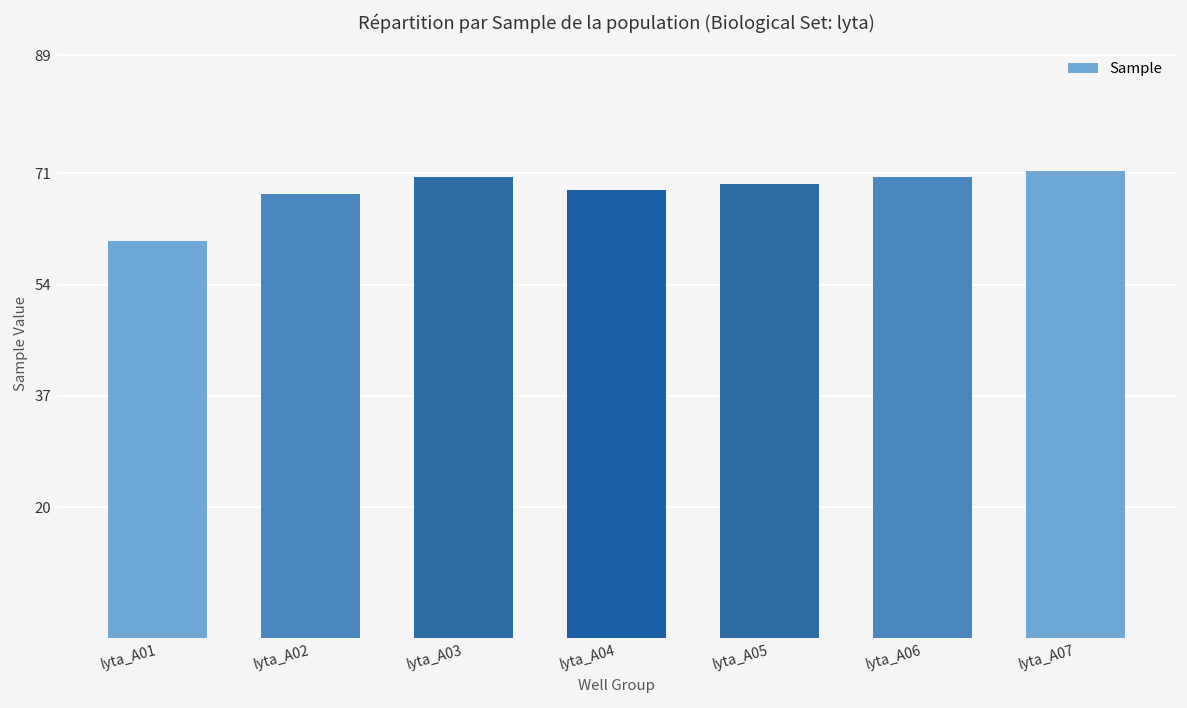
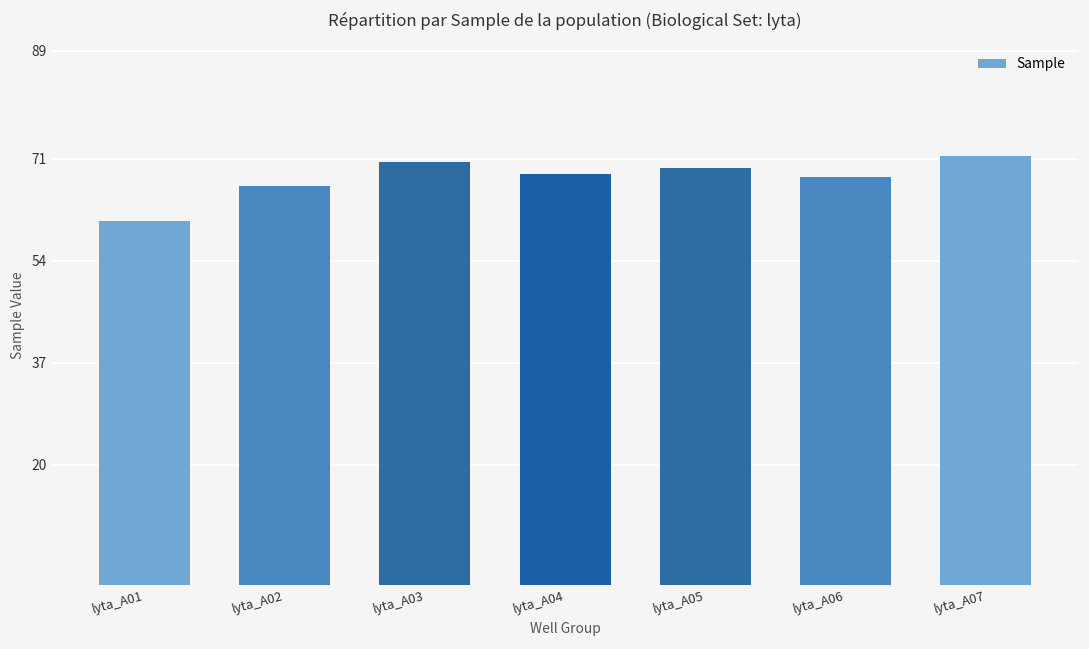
lyta_A02: 68 -> 66
lyta_A06: 70 -> 68
